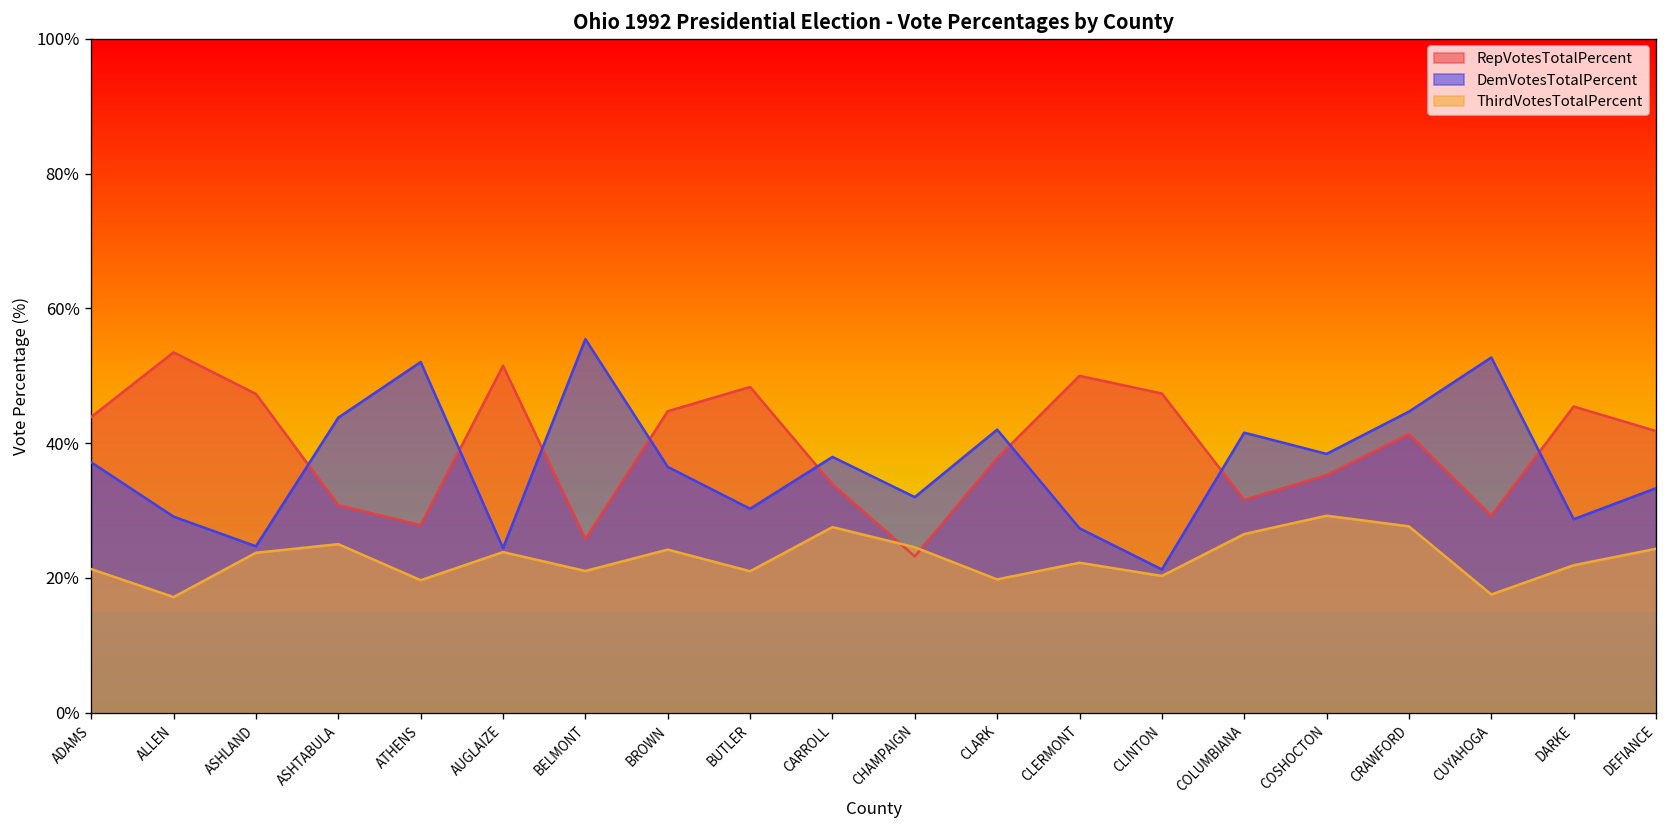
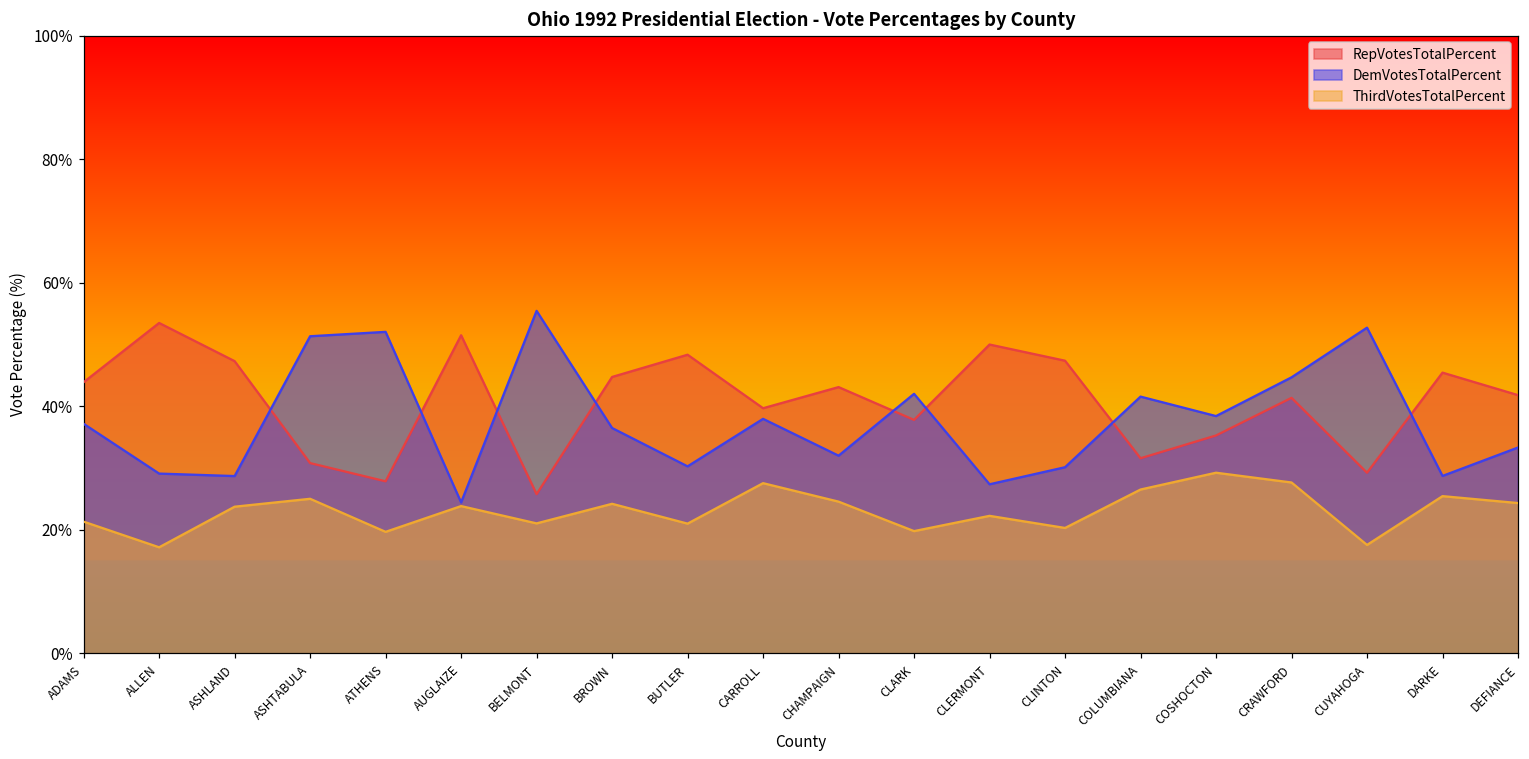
DemVotesTotalPercent, ASHLAND: 25% -> 29%
DemVotesTotalPercent, ASHTABULA: 44% -> 51%
RepVotesTotalPercent, CARROLL: 34% -> 40%
RepVotesTotalPercent, CHAMPAIGN: 23% -> 43%
DemVotesTotalPercent, CLINTON: 21% -> 30%
ThirdVotesTotalPercent, DARKE: 22% -> 25%
